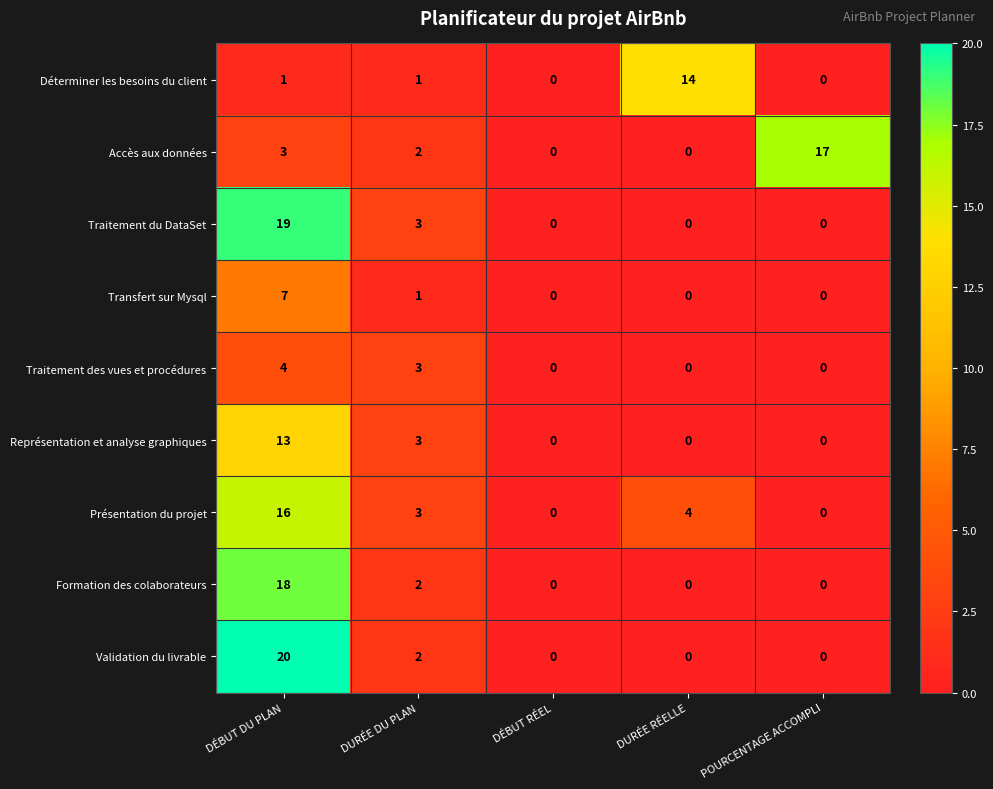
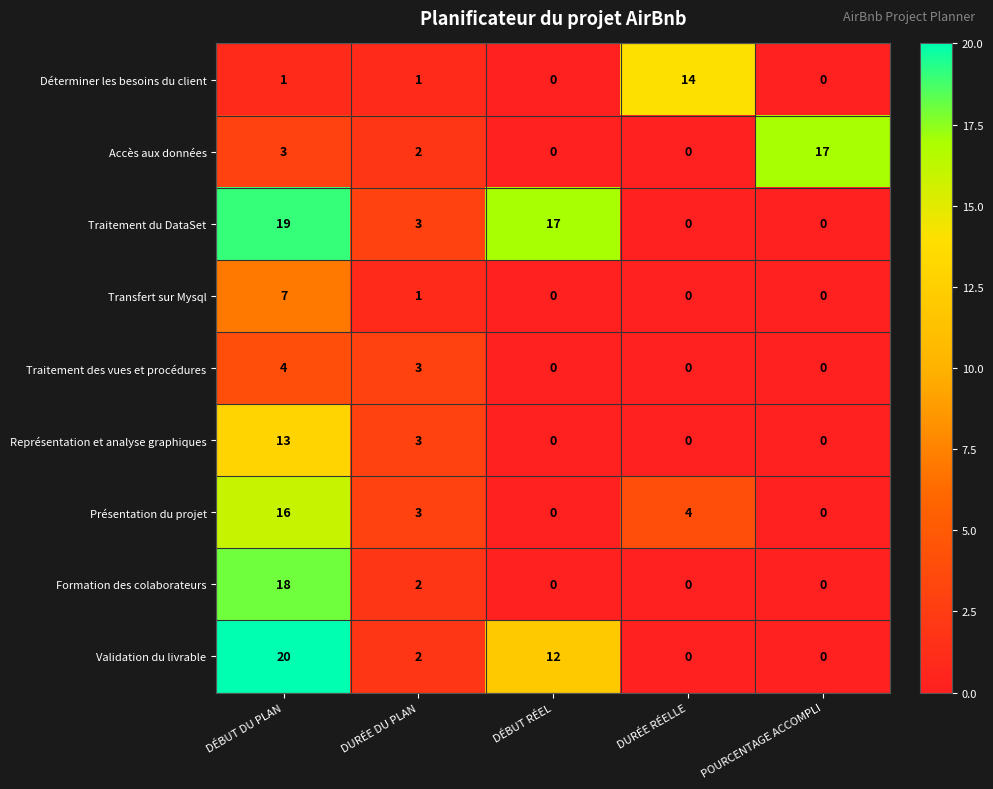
Traitement du DataSet, DÉBUT RÉEL: 0 -> 17
Validation du livrable, DÉBUT RÉEL: 0 -> 12
